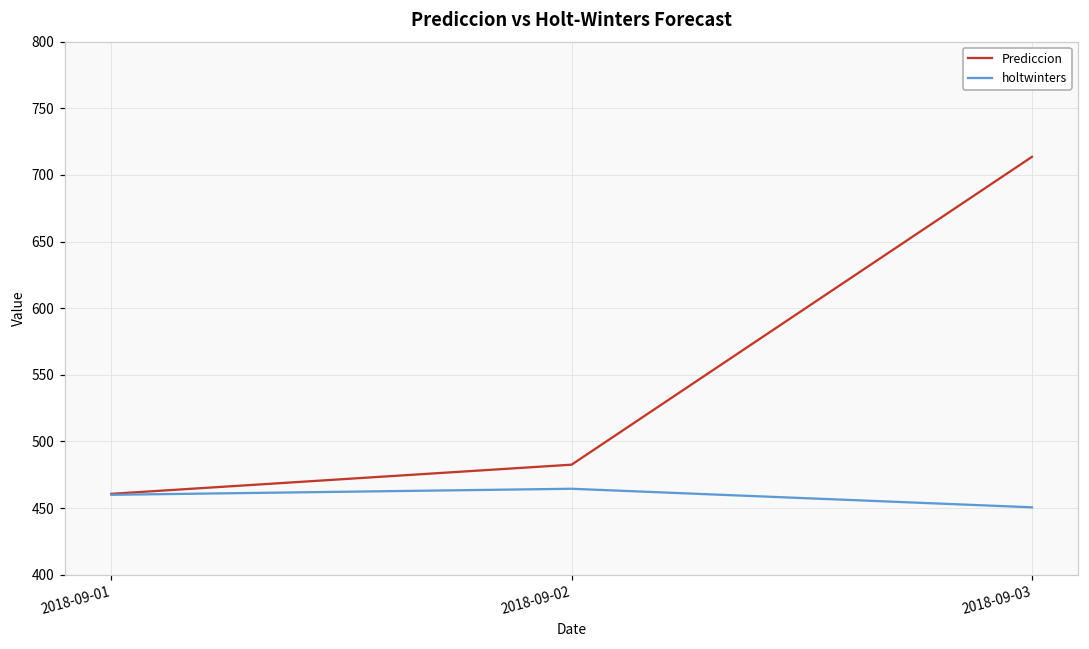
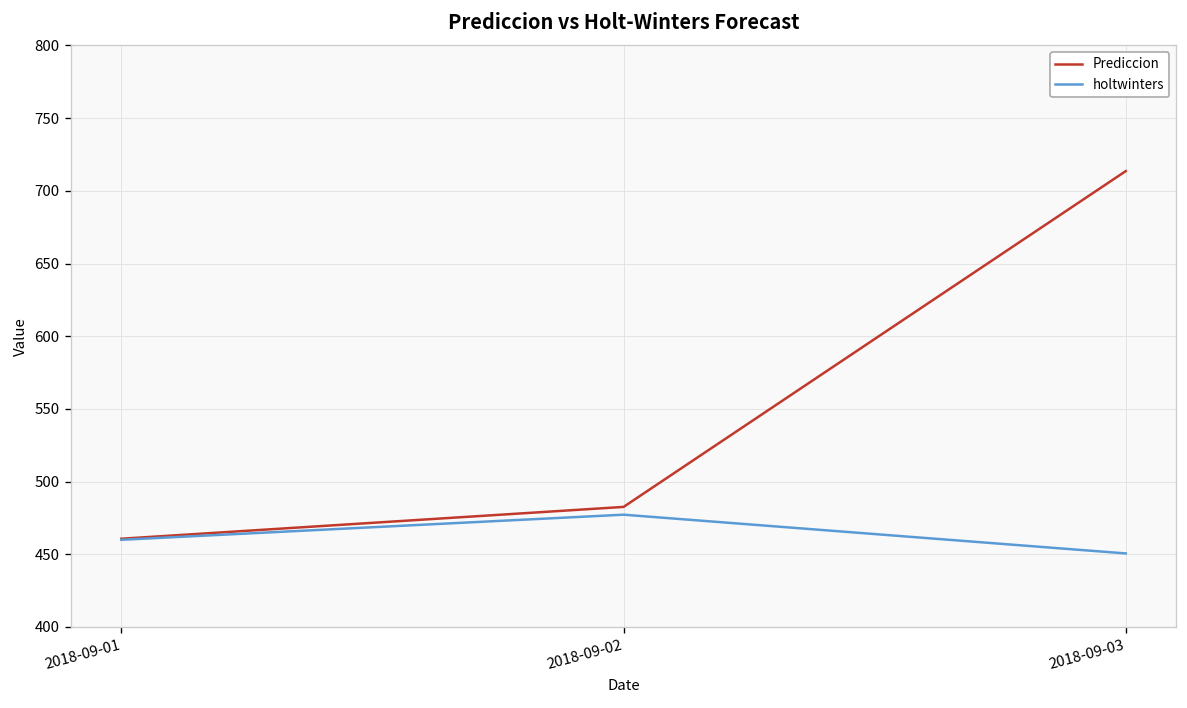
holtwinters, 2018-09-02: 464 -> 477
